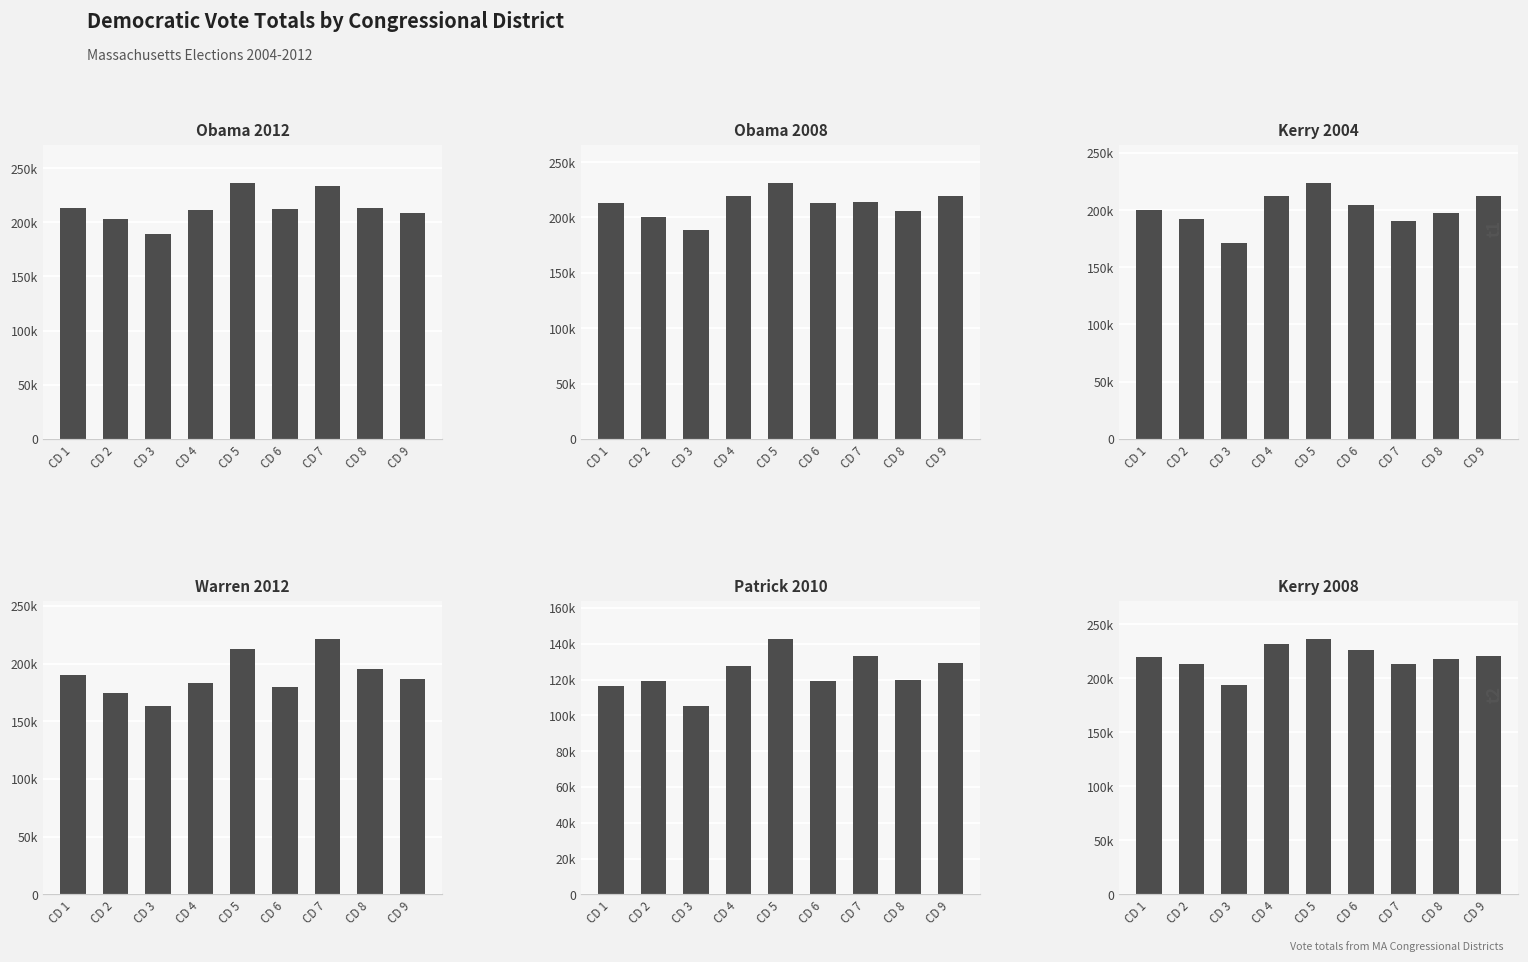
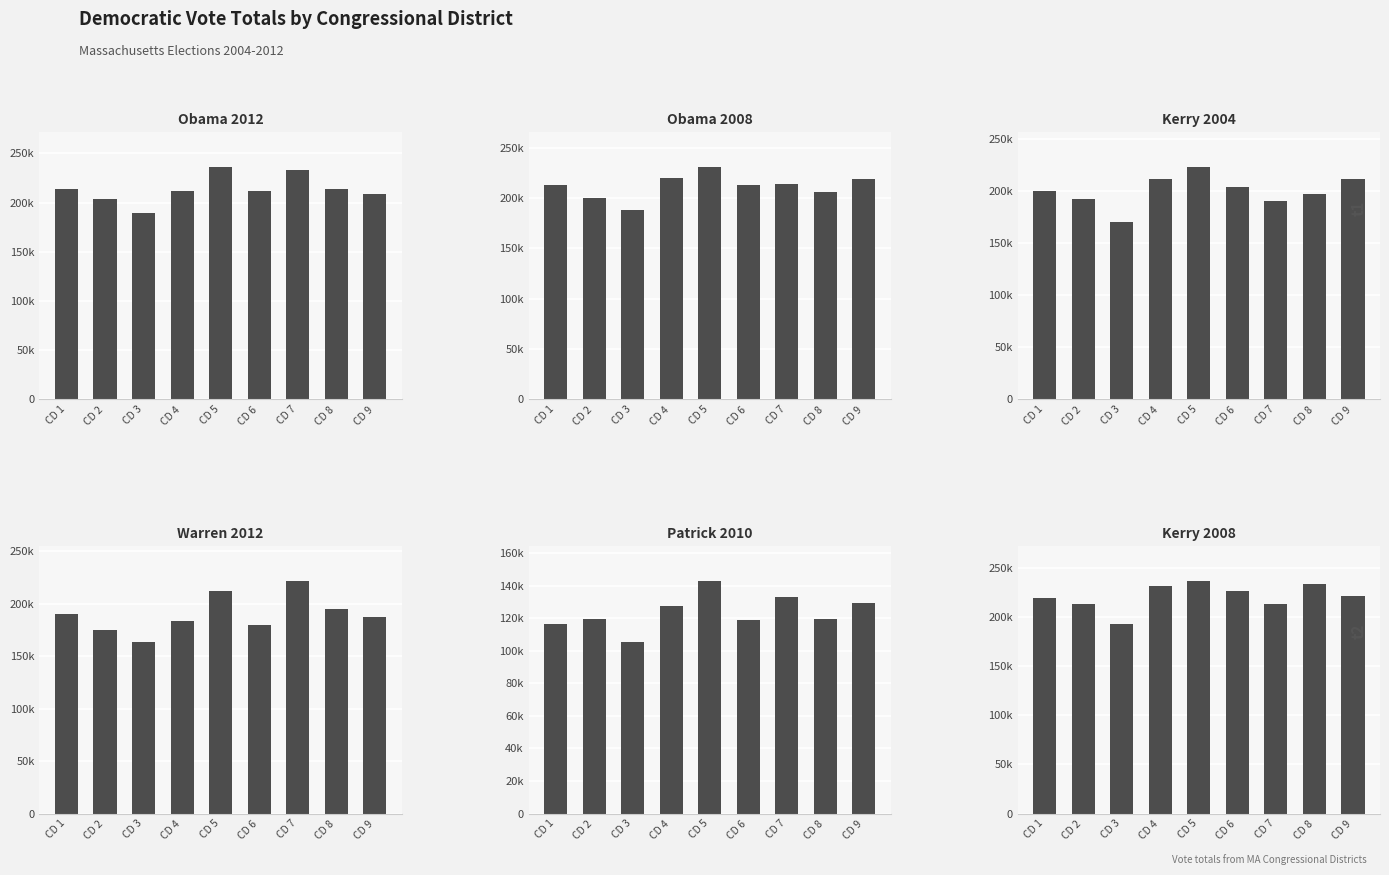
Kerry 2008, CD 8: 220000 -> 230000
